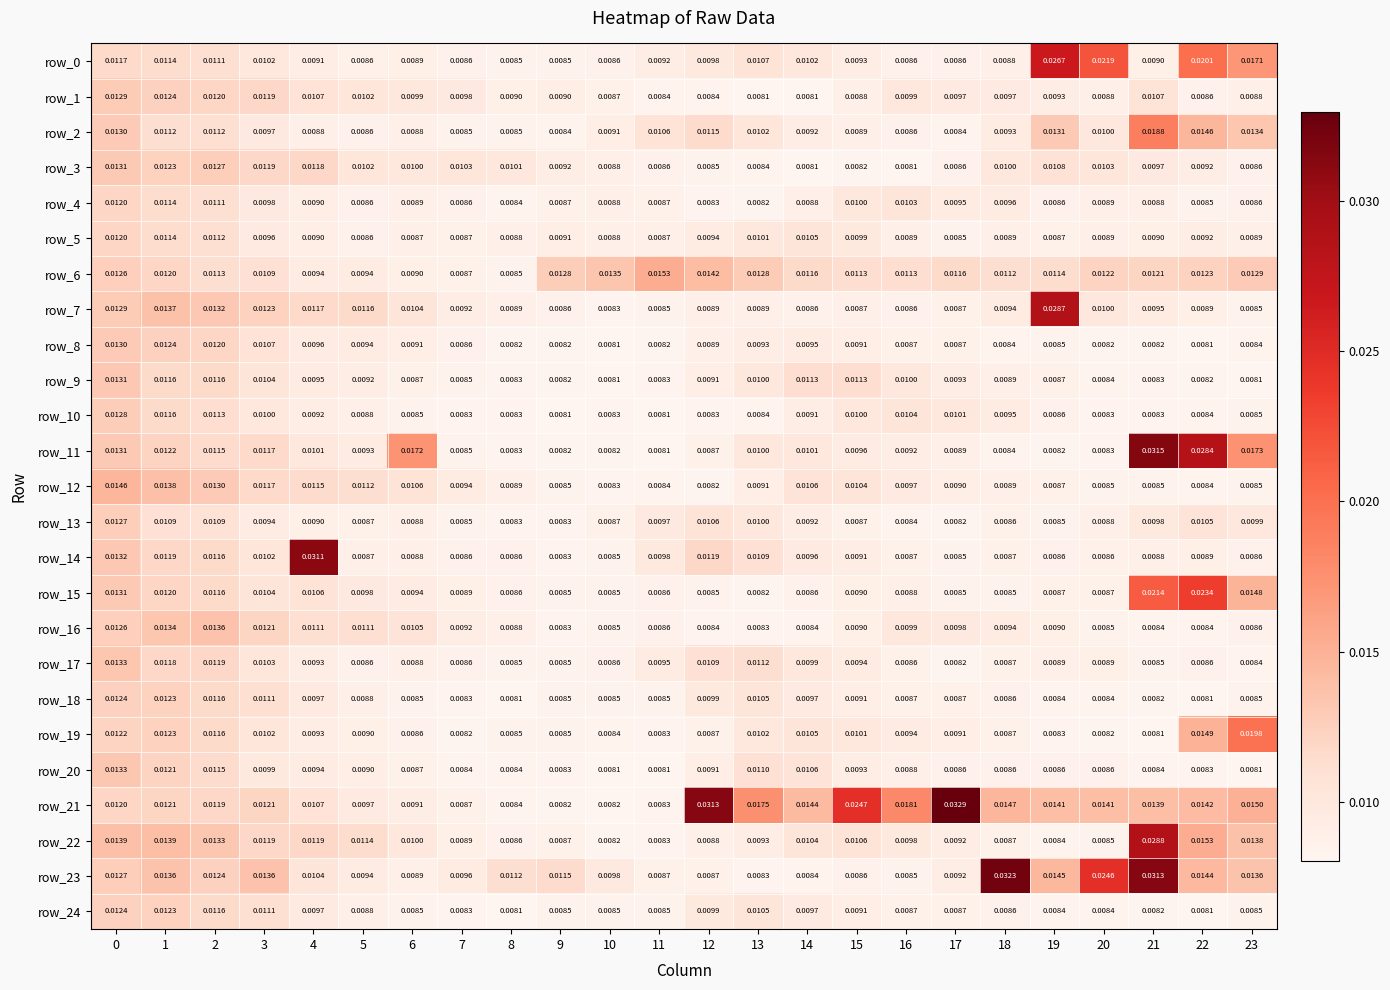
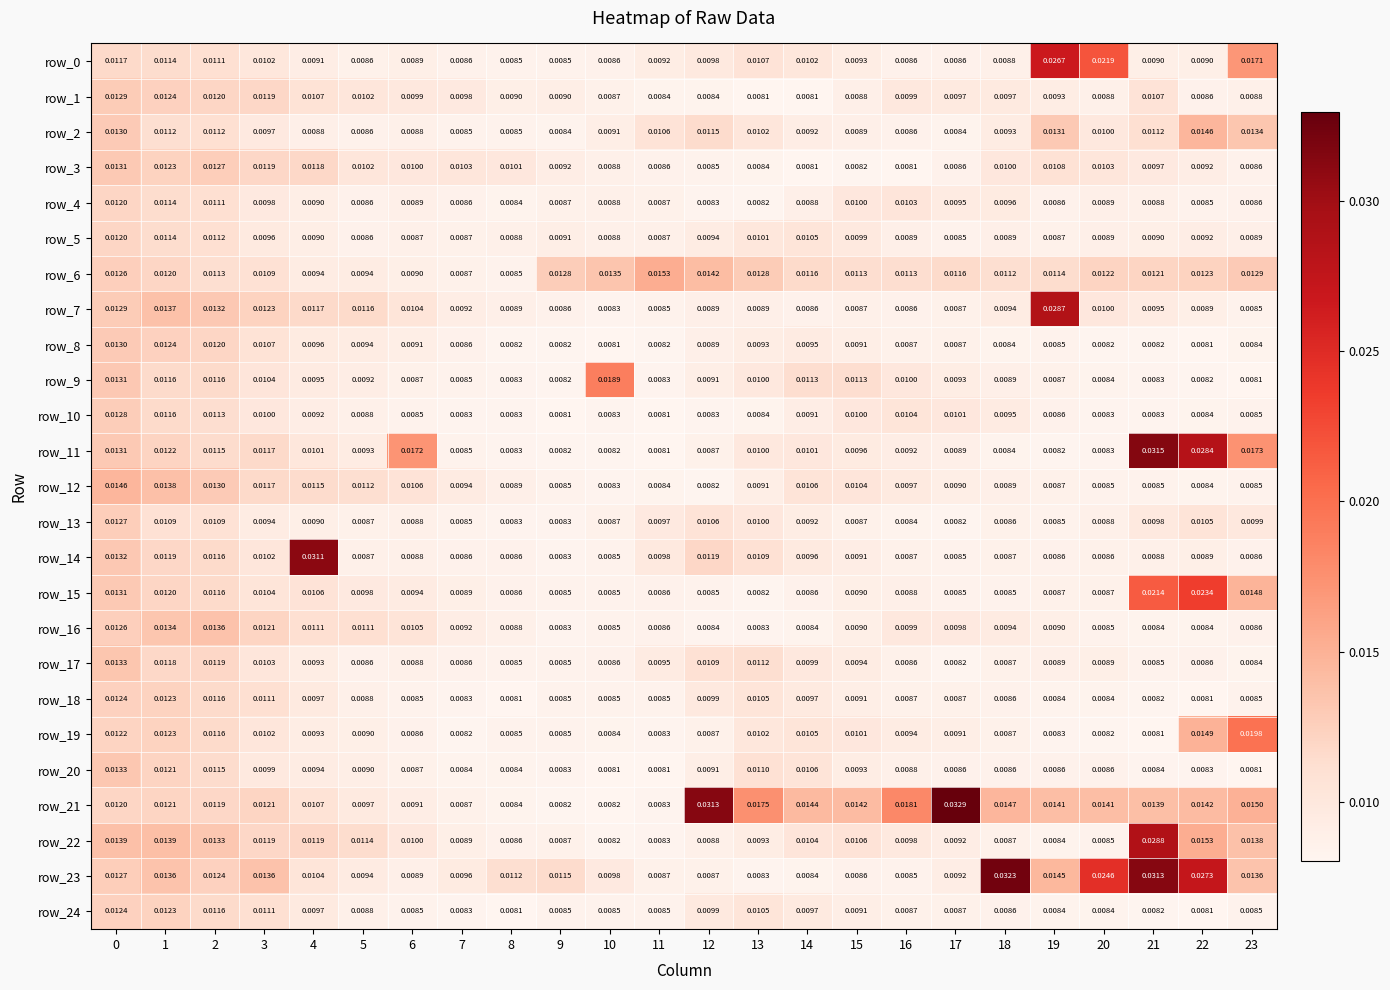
row_0, 22: 0.0201 -> 0.0090
row_2, 21: 0.0188 -> 0.0112
row_9, 10: 0.0081 -> 0.0189
row_21, 15: 0.0247 -> 0.0142
row_23, 22: 0.0144 -> 0.0273
